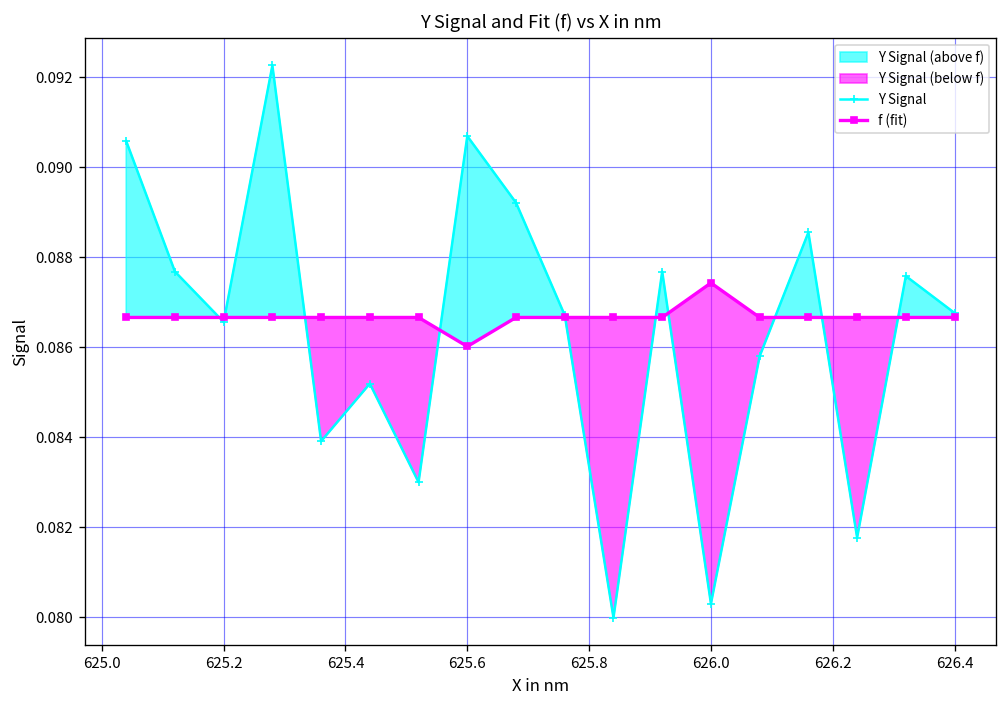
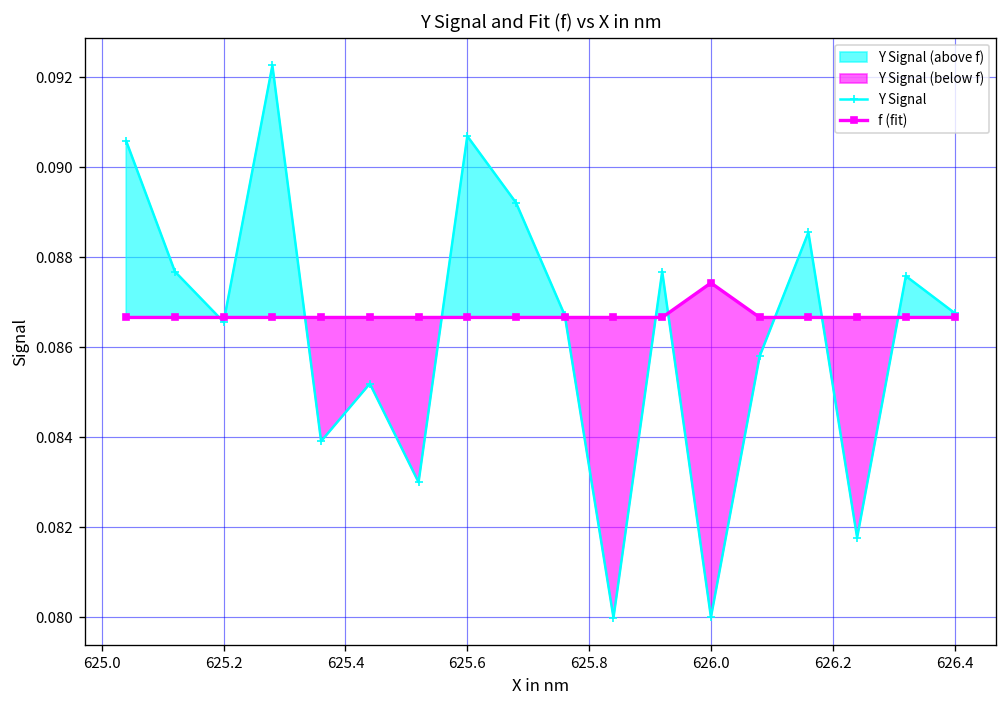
f (fit), 625.6: 0.0860 -> 0.0867
Y Signal, 626.0: 0.0803 -> 0.0800
